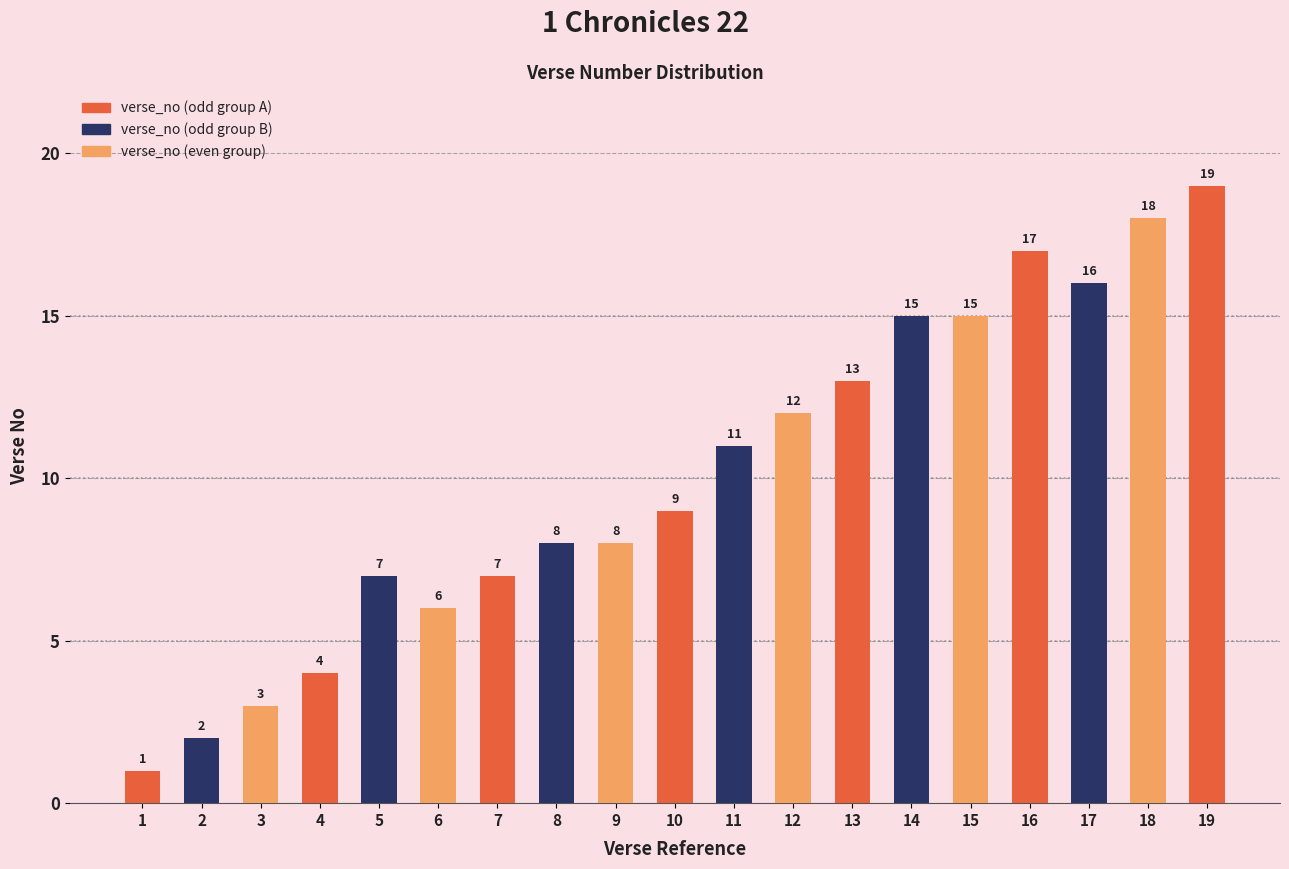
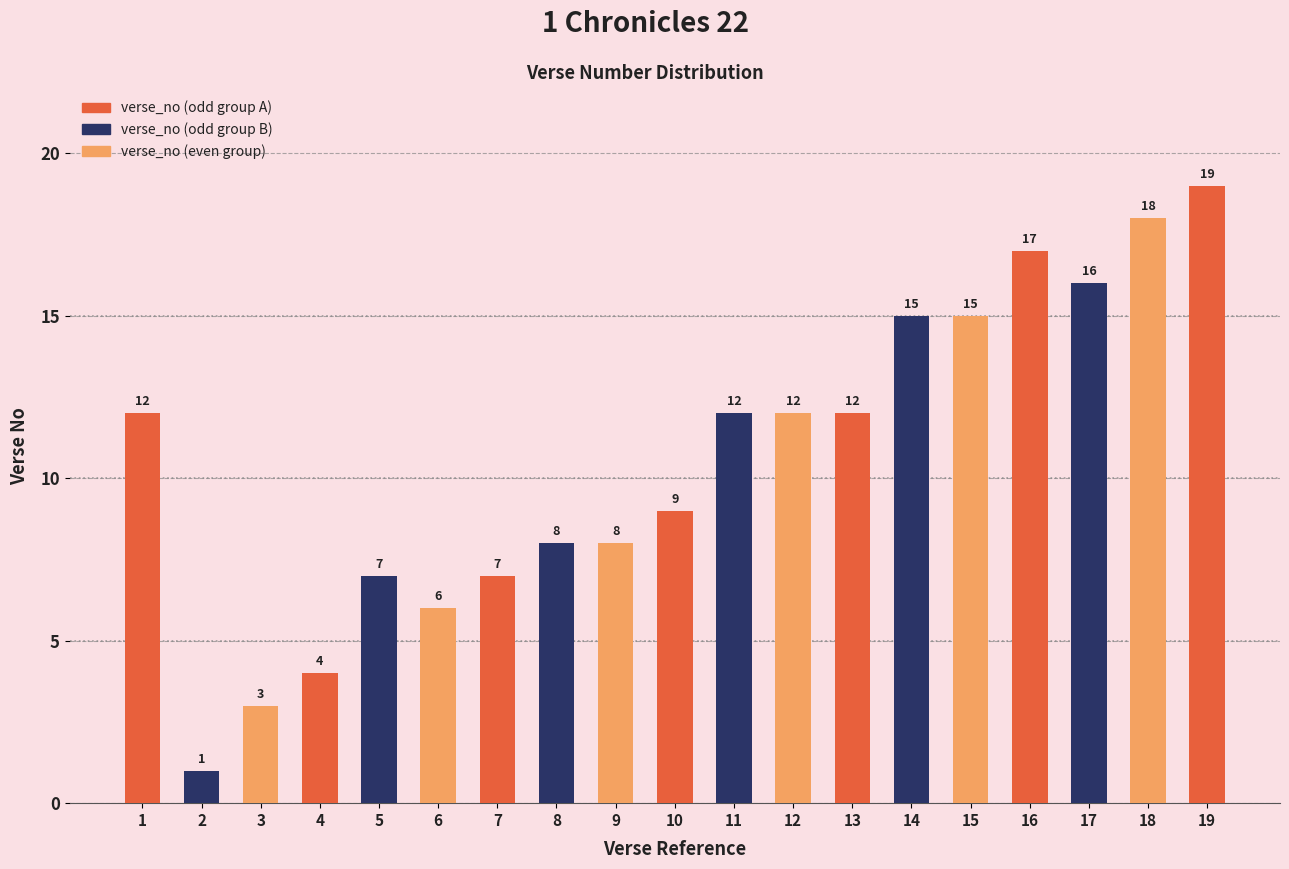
1: 1 -> 12
2: 2 -> 1
11: 11 -> 12
13: 13 -> 12
